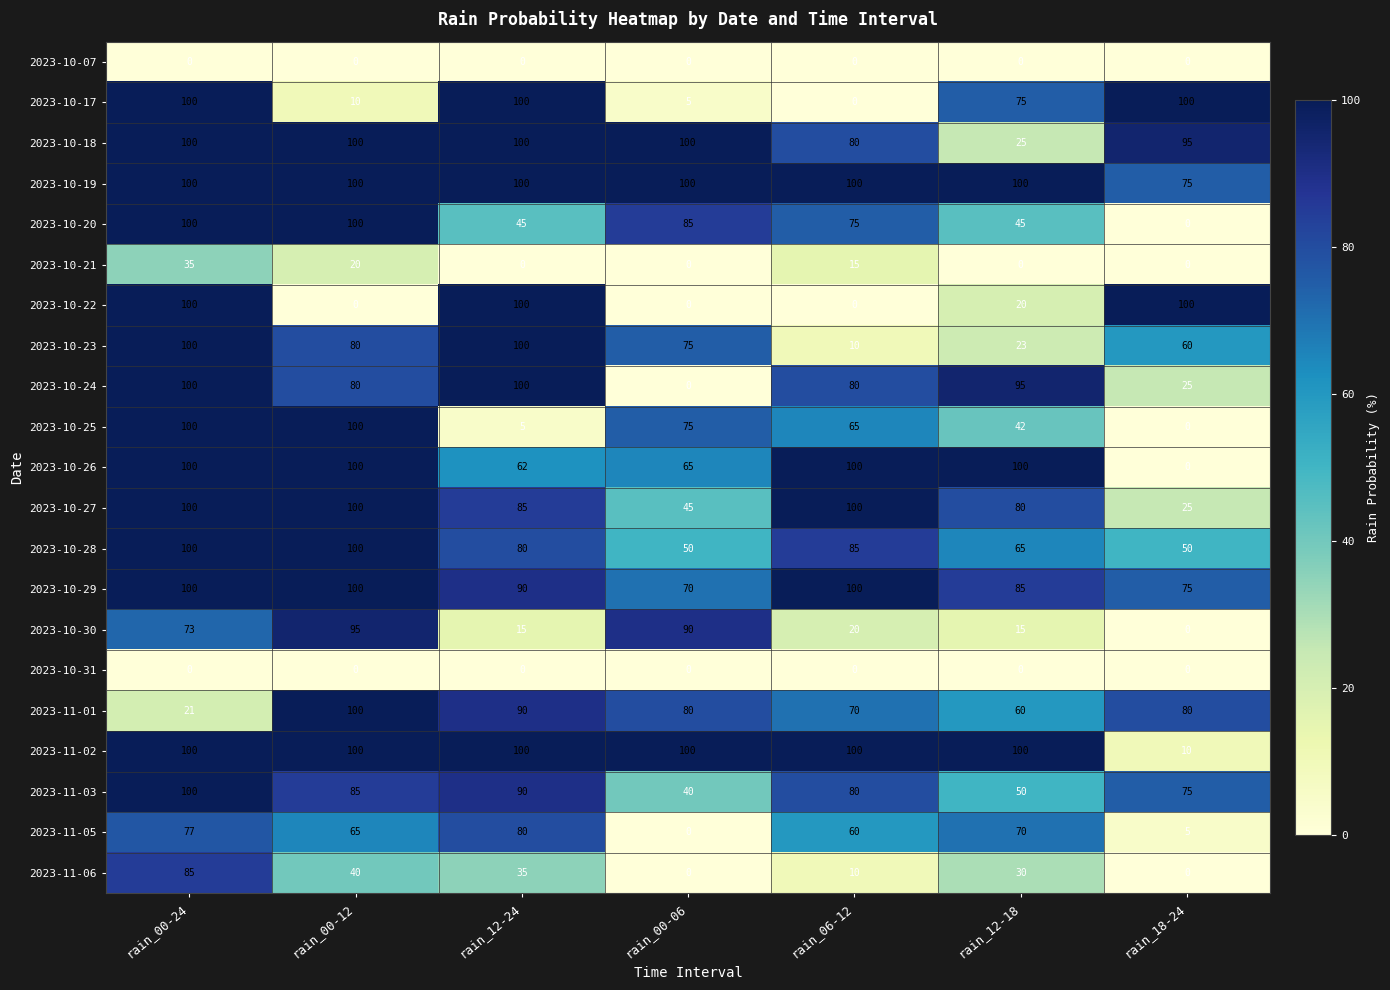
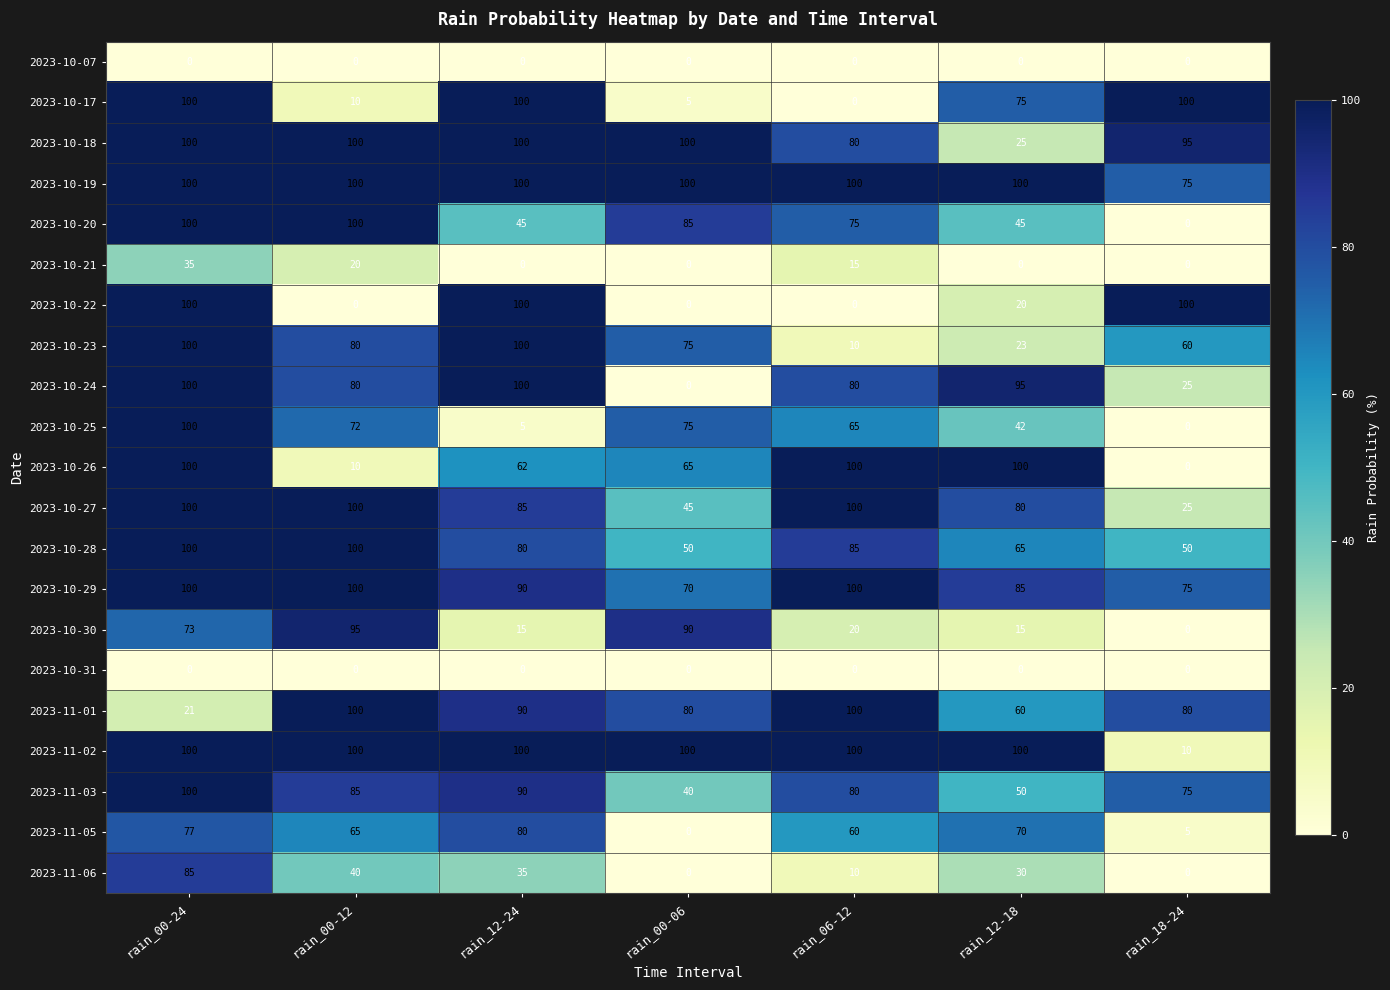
2023-10-25, rain_00-12: 100 -> 72
2023-10-26, rain_00-12: 100 -> 10
2023-11-01, rain_06-12: 70 -> 100
